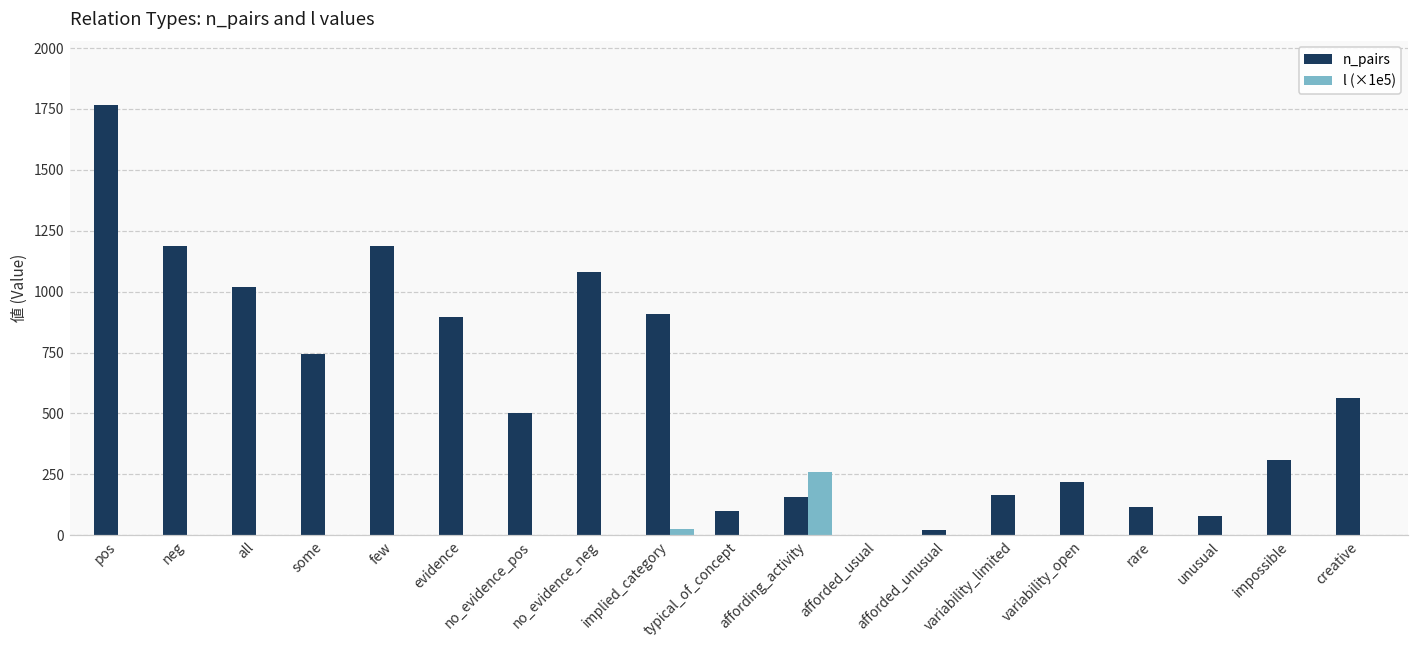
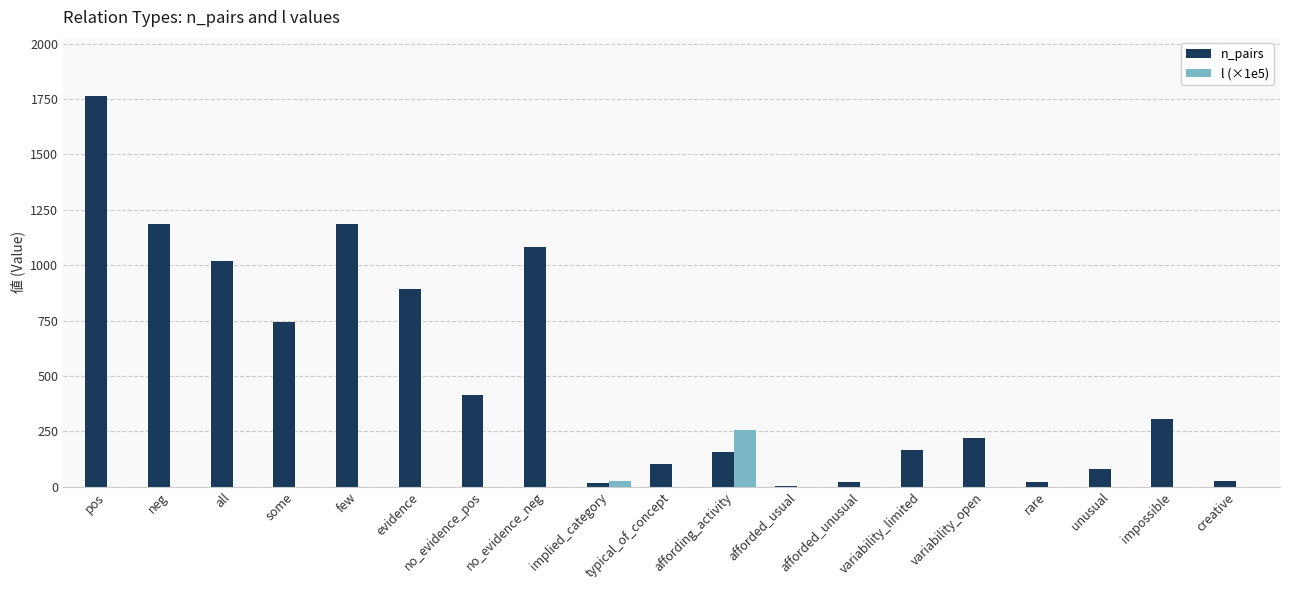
n_pairs, no_evidence_pos: 500 -> 410
n_pairs, implied_category: 910 -> 20
n_pairs, rare: 120 -> 20
n_pairs, creative: 570 -> 20
